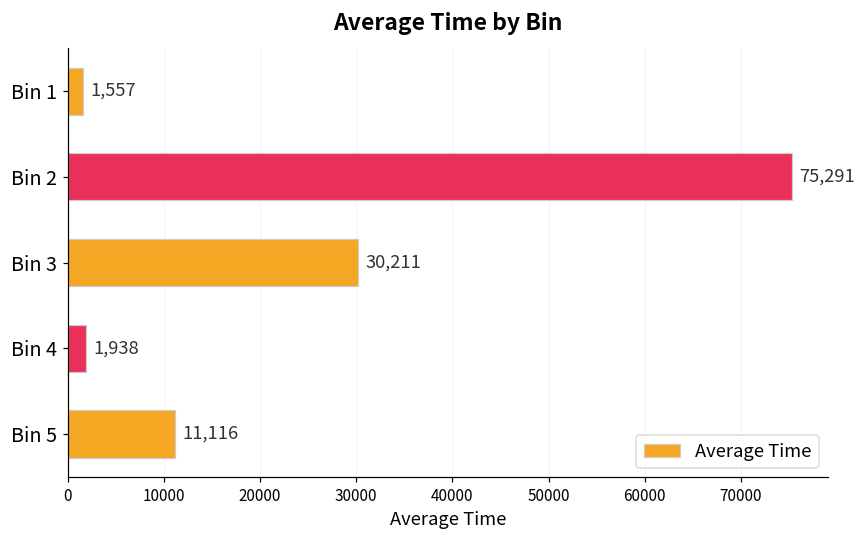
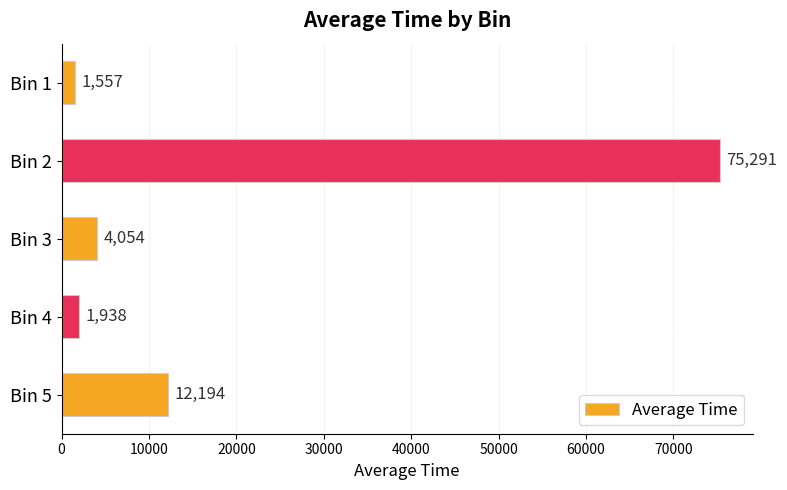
Bin 3: 30,211 -> 4,054
Bin 5: 11,116 -> 12,194
